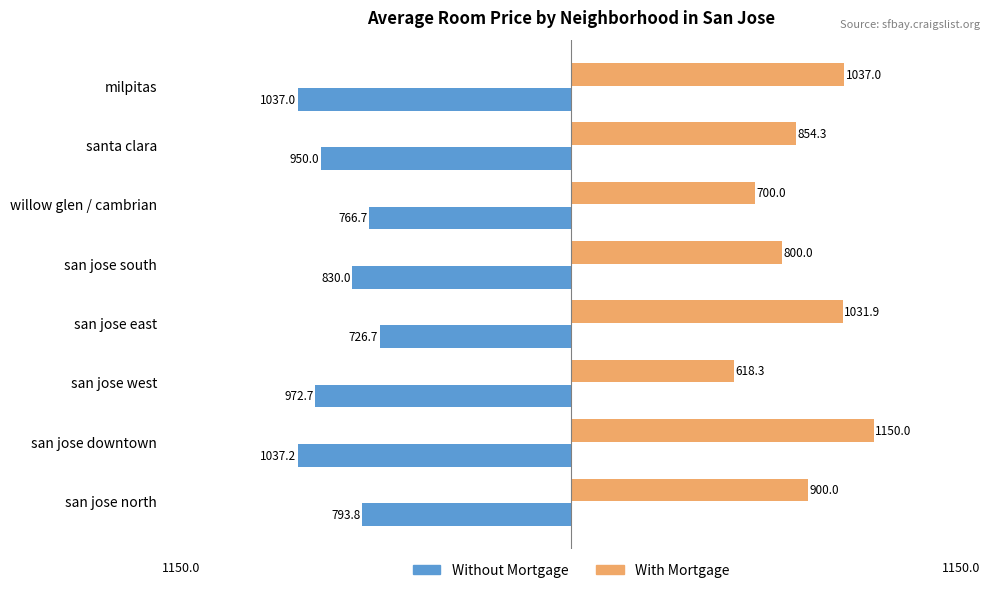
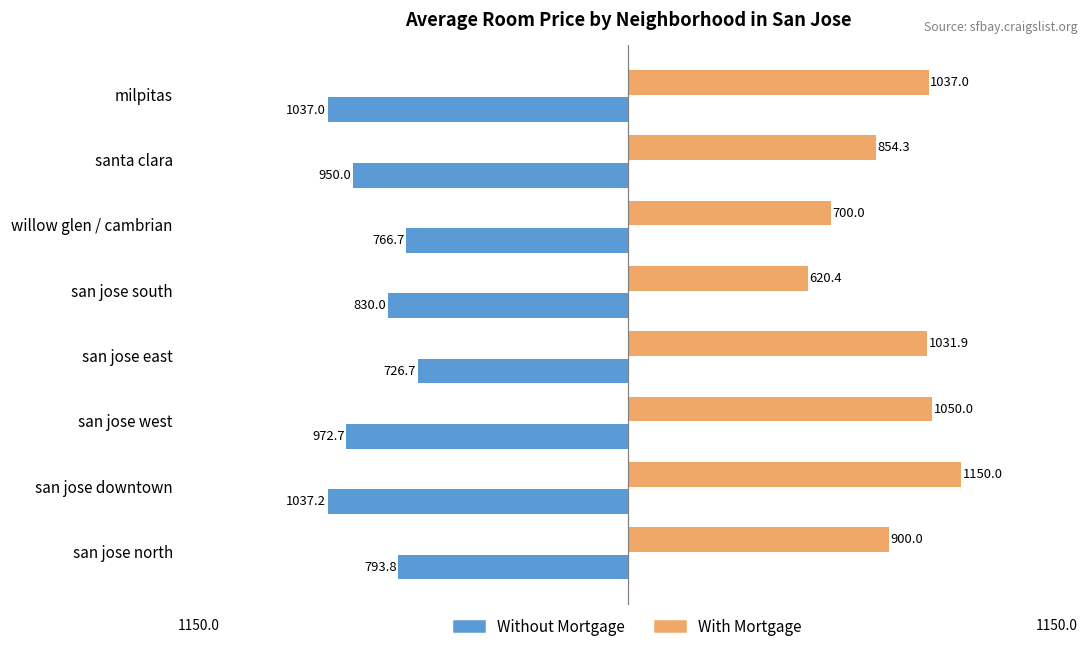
With Mortgage, san jose south: 800.0 -> 620.4
With Mortgage, san jose west: 618.3 -> 1050.0
